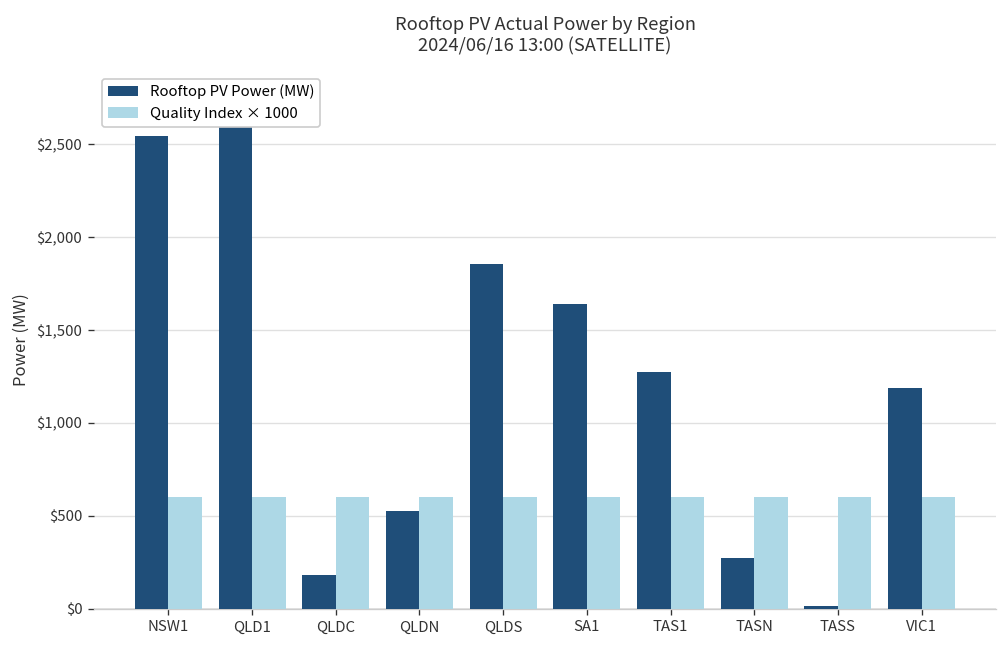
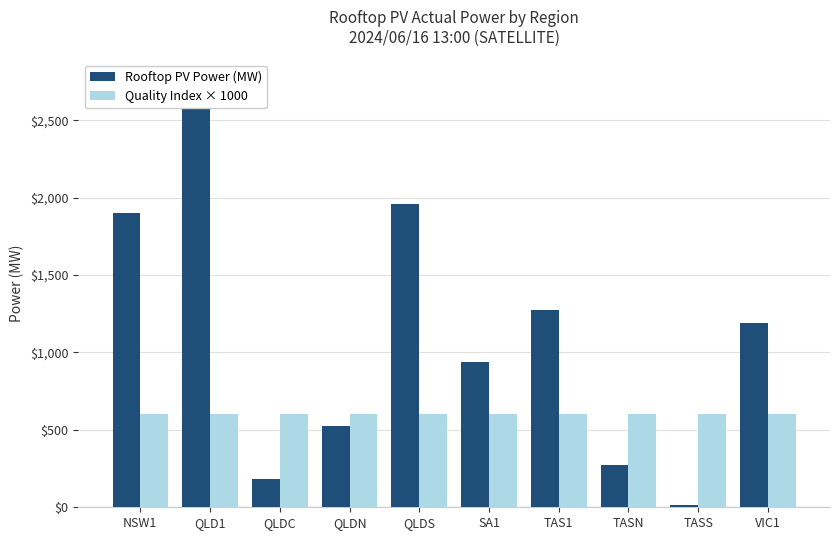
Rooftop PV Power (MW), NSW1: $2,540 -> $1,900
Rooftop PV Power (MW), QLDS: $1,860 -> $1,960
Rooftop PV Power (MW), SA1: $1,640 -> $940
